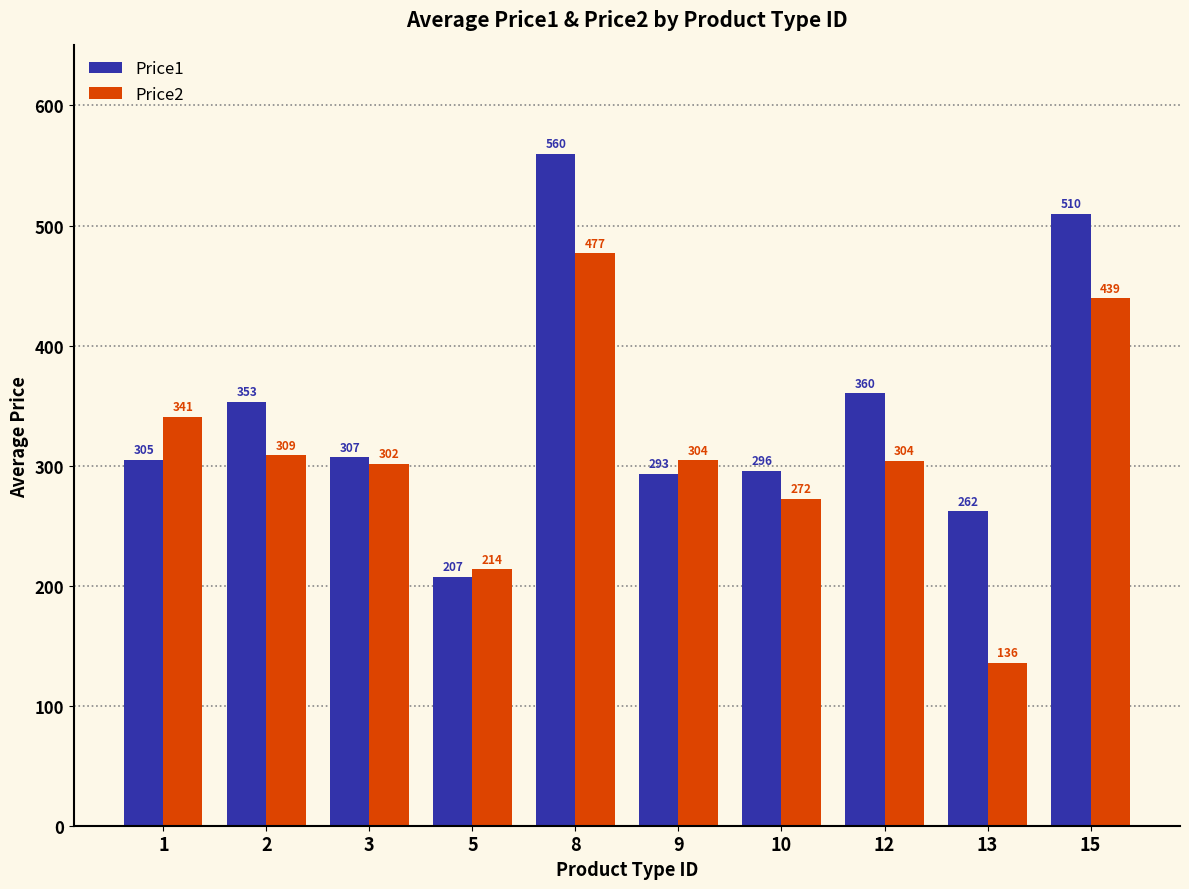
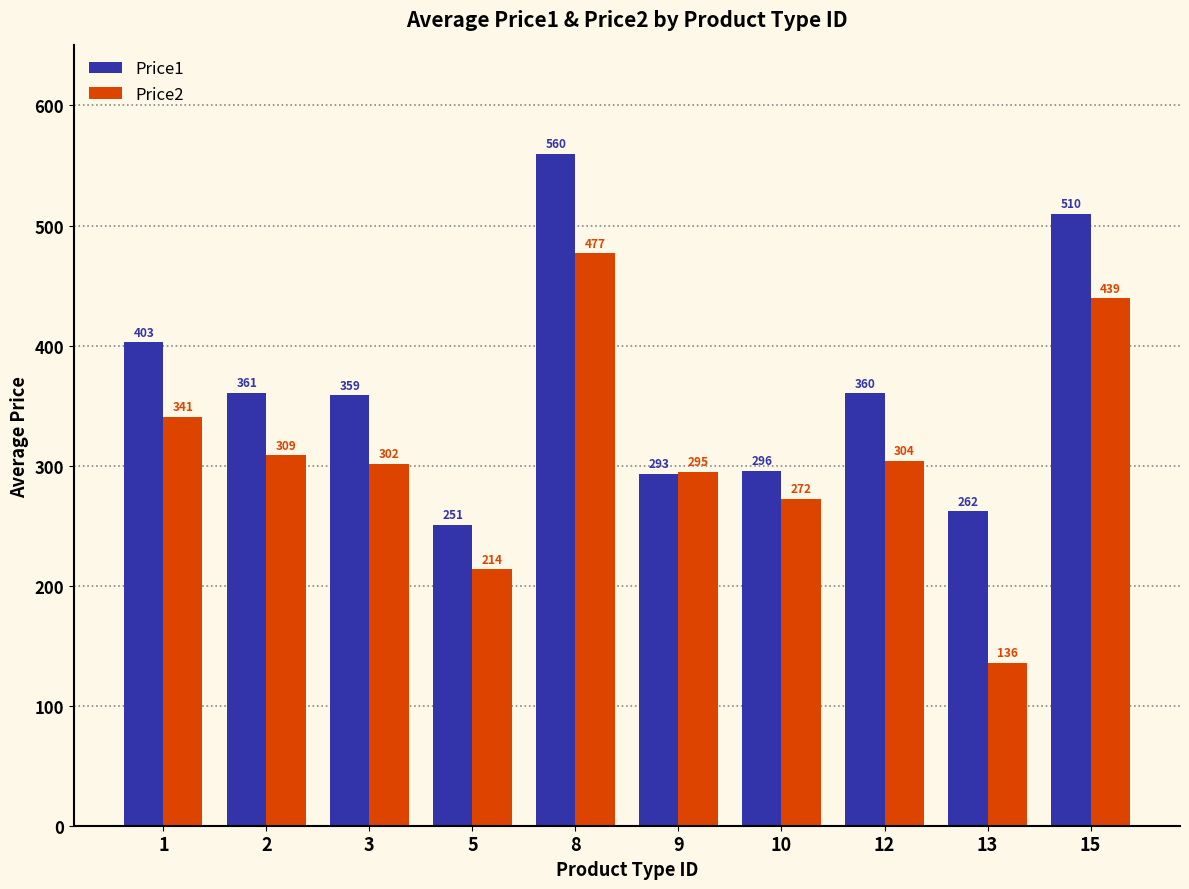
Price1, 1: 305 -> 403
Price1, 2: 353 -> 361
Price1, 3: 307 -> 359
Price1, 5: 207 -> 251
Price2, 9: 304 -> 295
